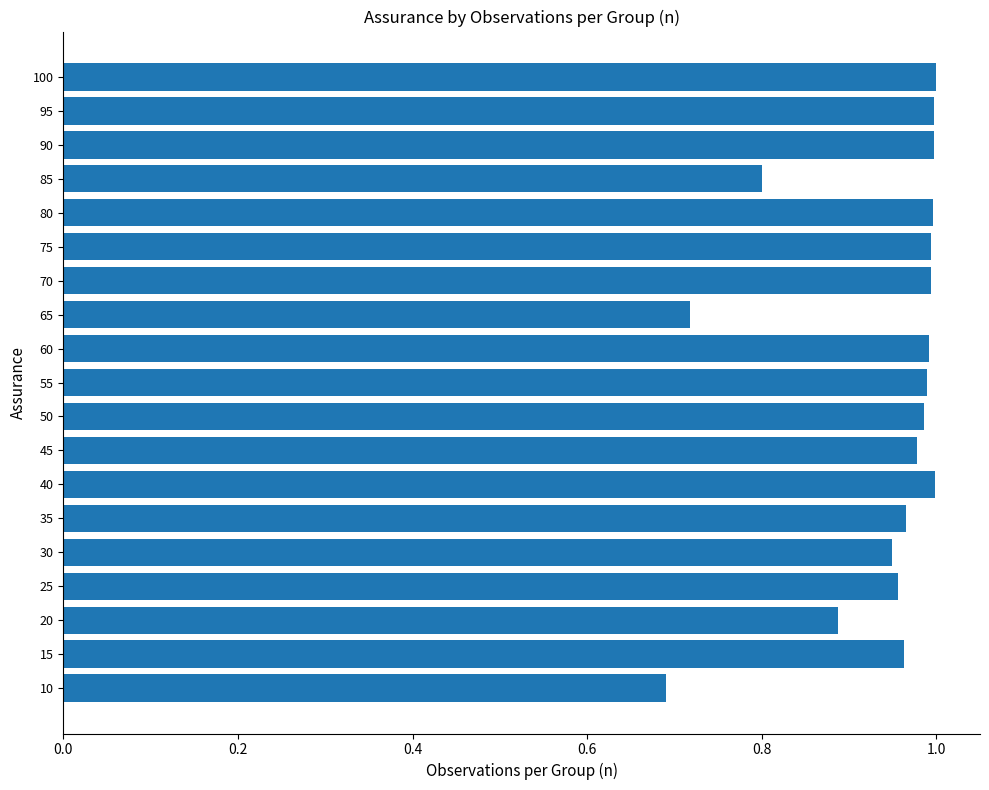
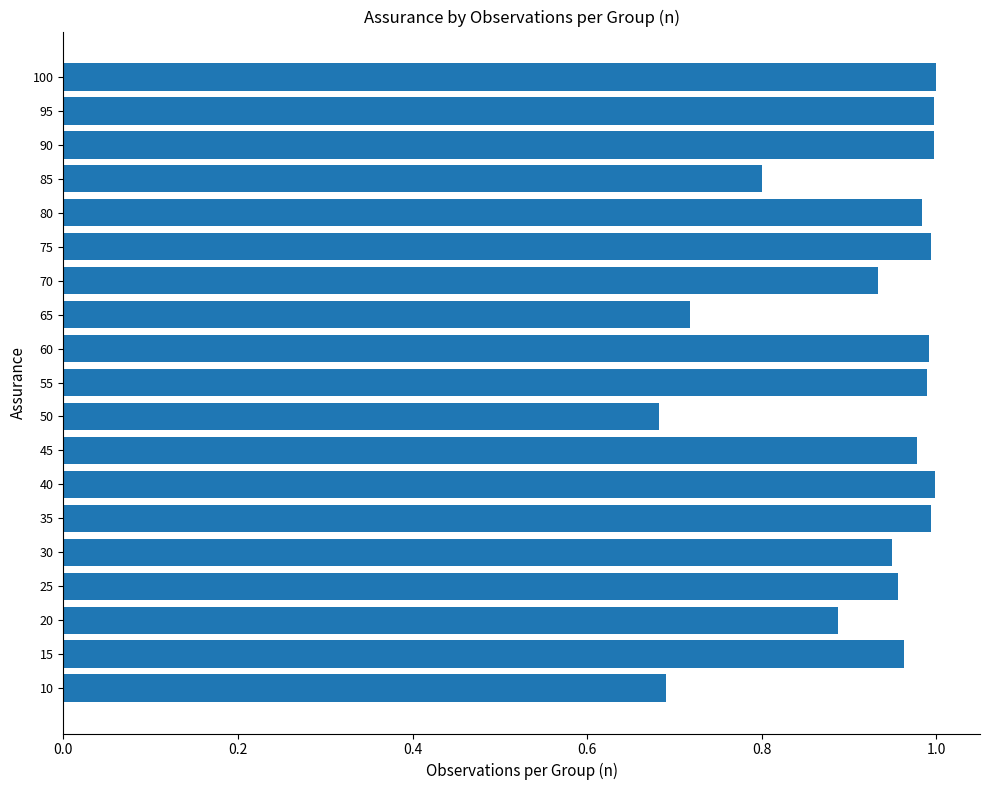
80: 1.00 -> 0.98
70: 0.99 -> 0.93
50: 0.99 -> 0.68
35: 0.97 -> 0.99
